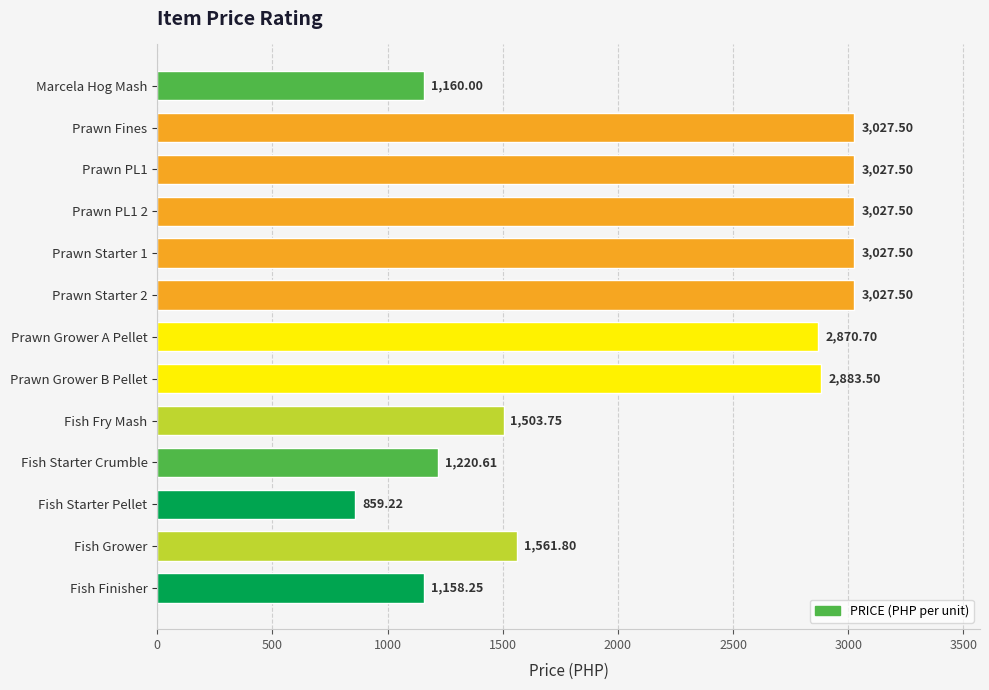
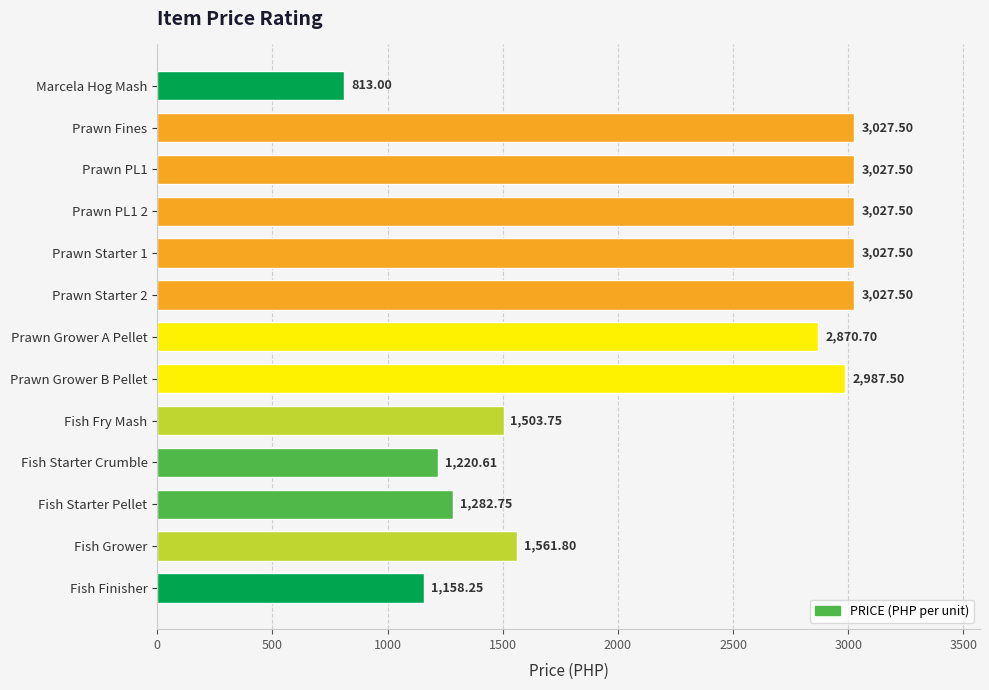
Marcela Hog Mash: 1,160.00 -> 813.00
Prawn Grower B Pellet: 2,883.50 -> 2,987.50
Fish Starter Pellet: 859.22 -> 1,282.75
